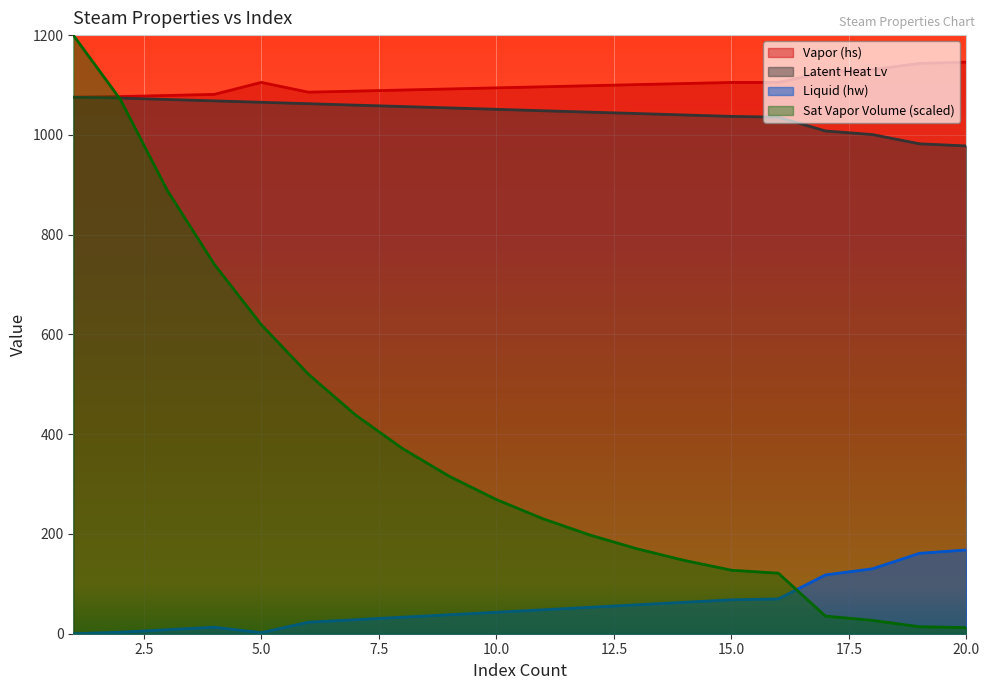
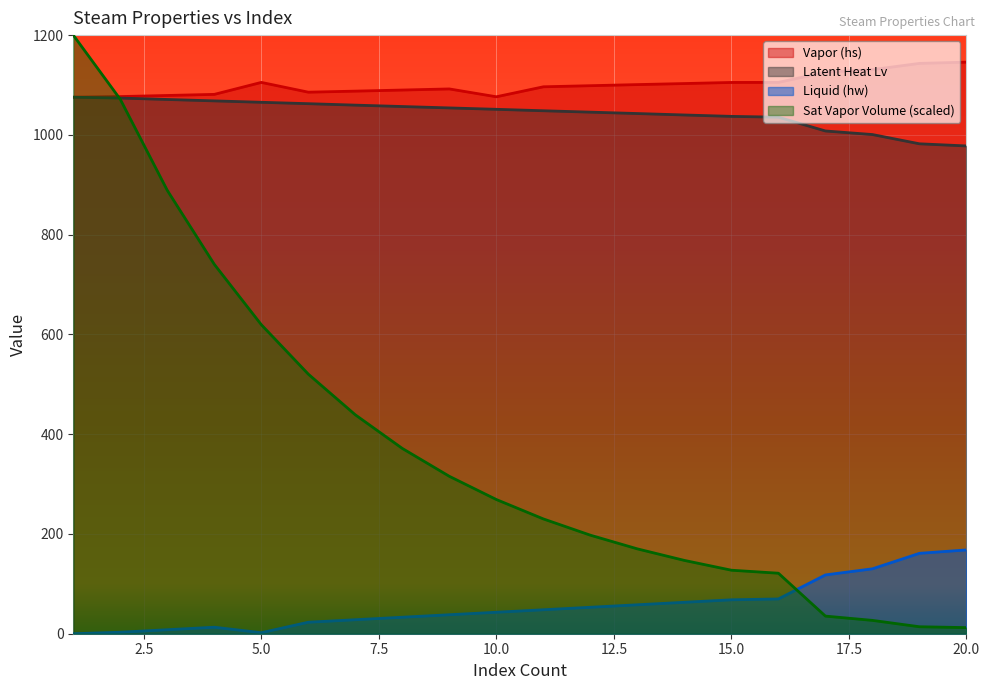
Vapor (hs), 10.0: 1090 -> 1080
